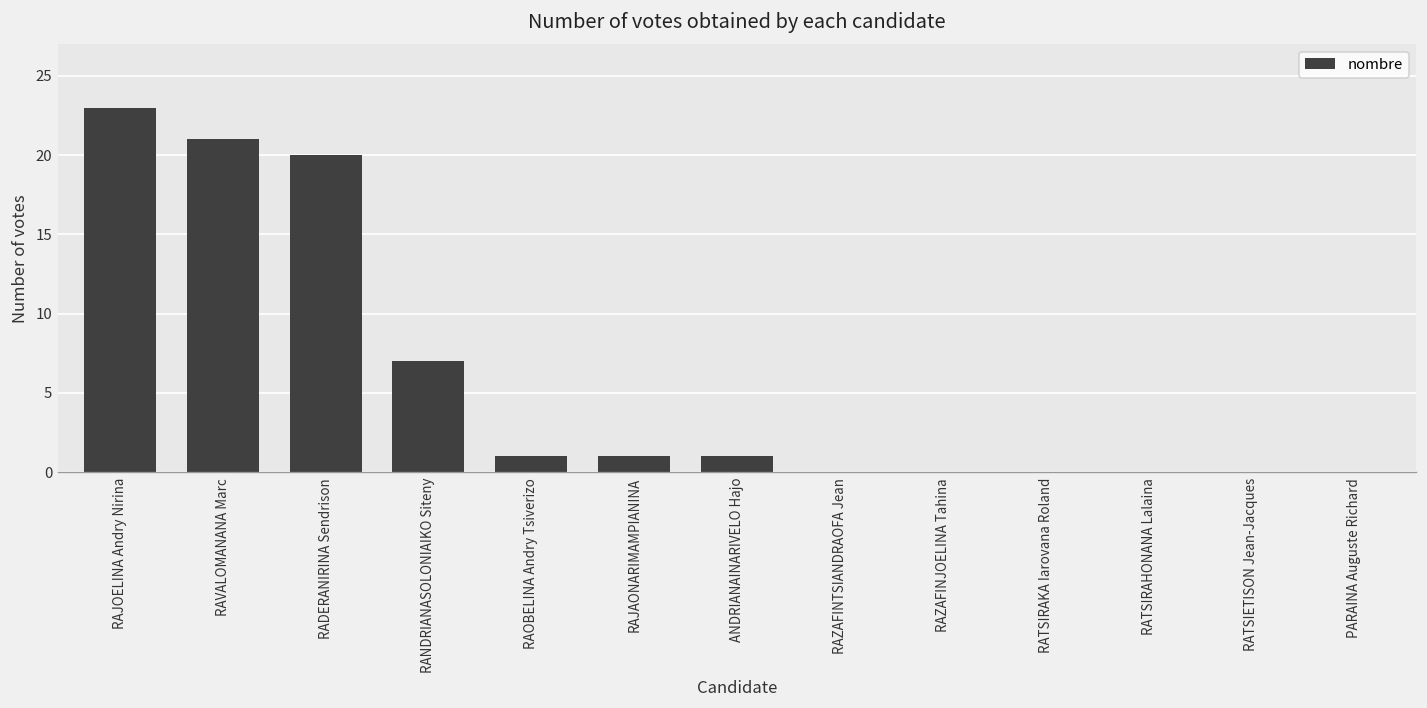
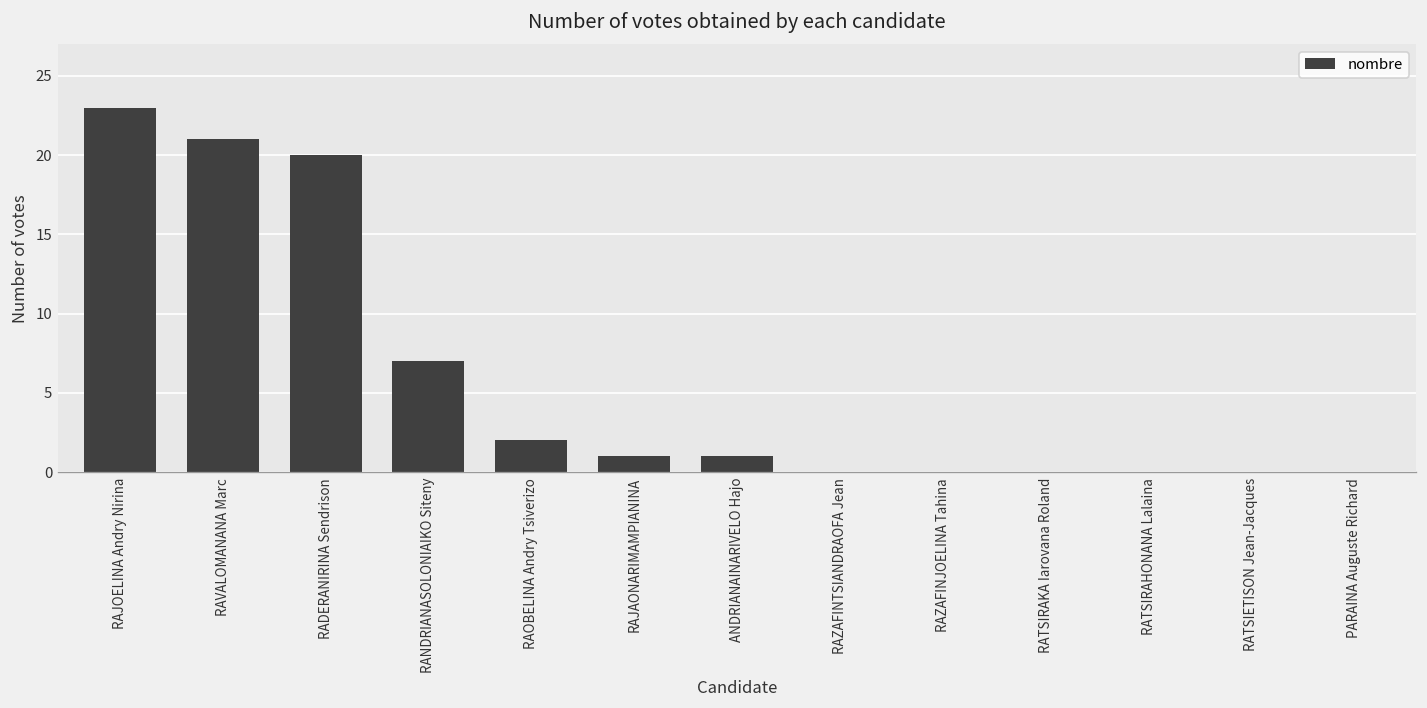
RAOBELINA Andry Tsiverizo: 1 -> 2
